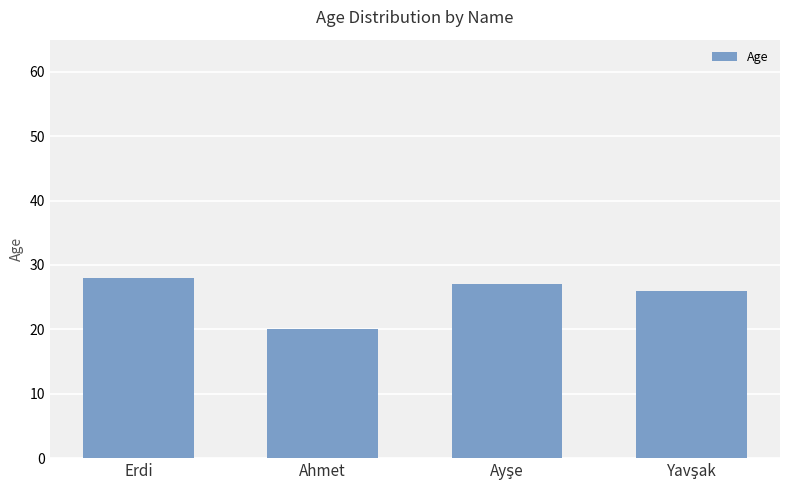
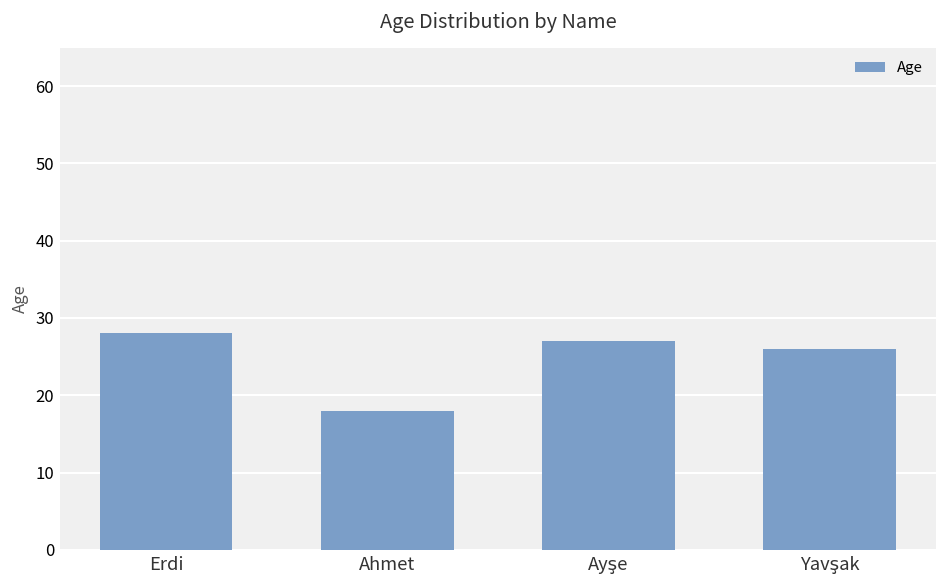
Ahmet: 20 -> 18
